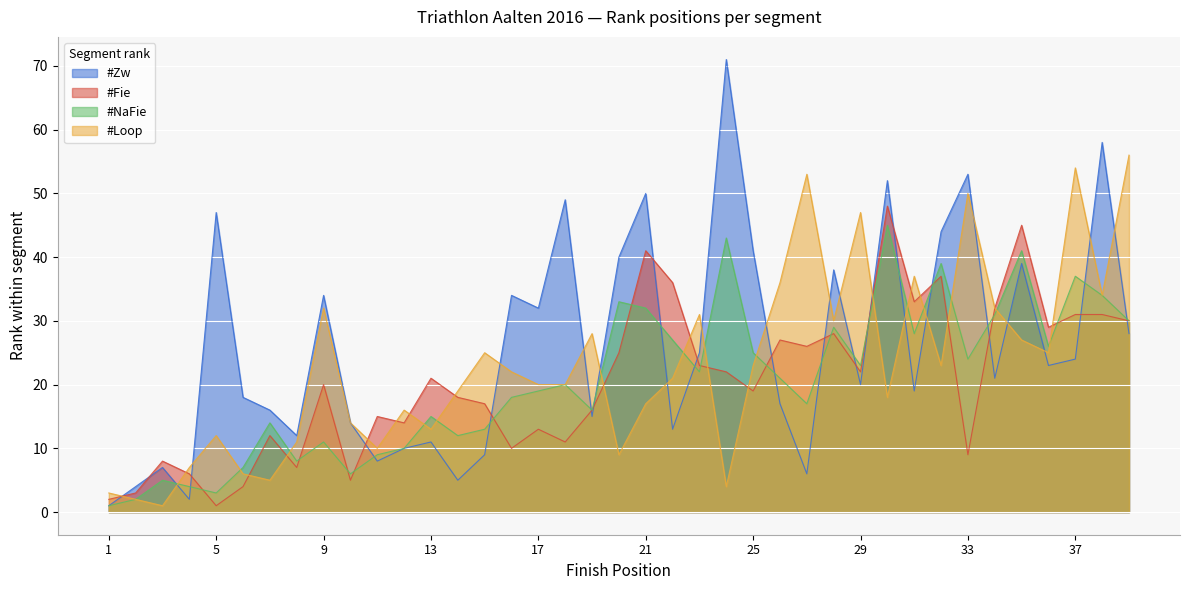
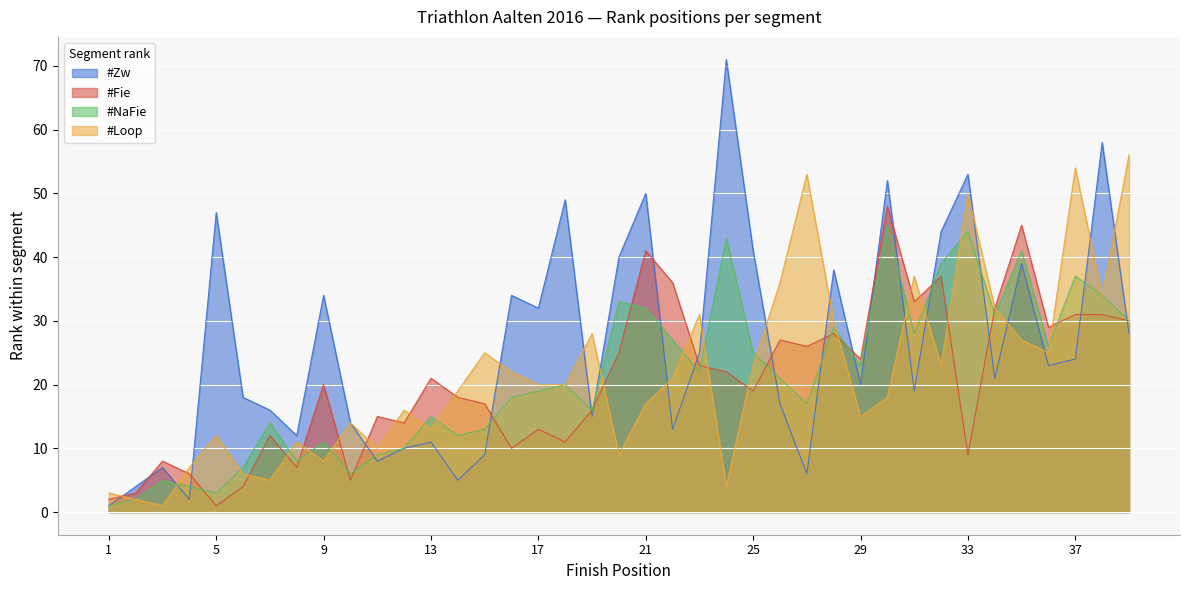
#Loop, 9: 32 -> 8
#Fie, 29: 22 -> 24
#Loop, 29: 47 -> 15
#NaFie, 33: 24 -> 44
